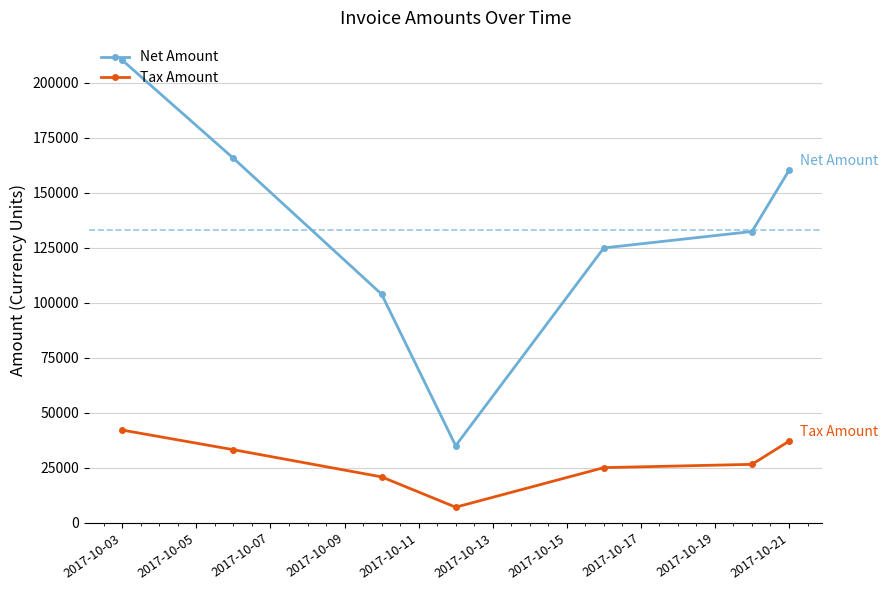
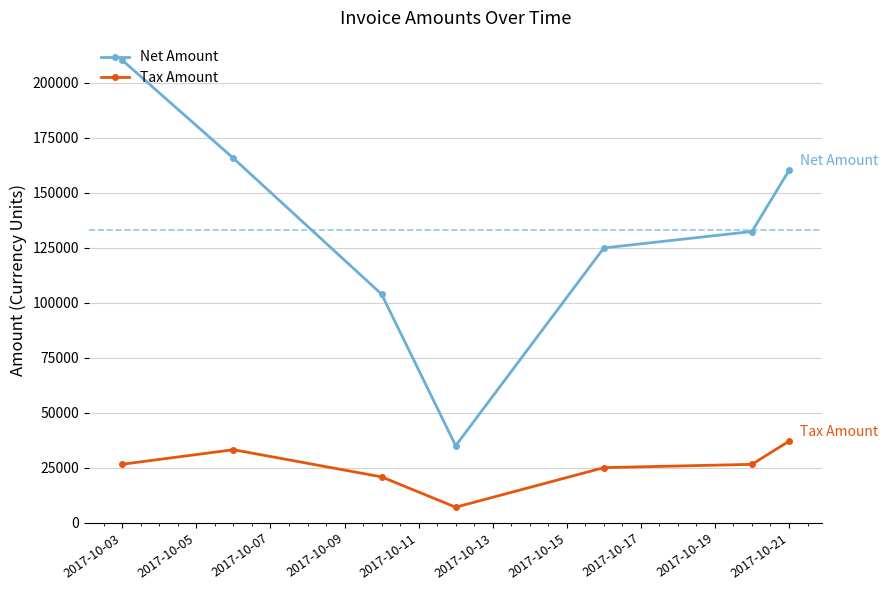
Tax Amount, 2017-10-03: 42000 -> 27000
